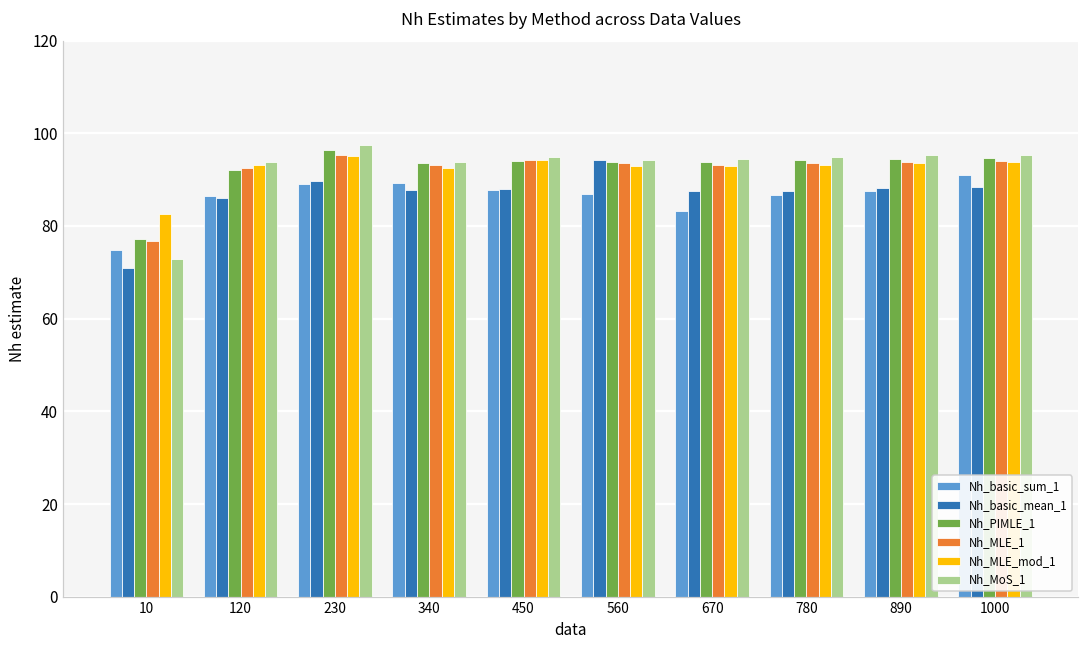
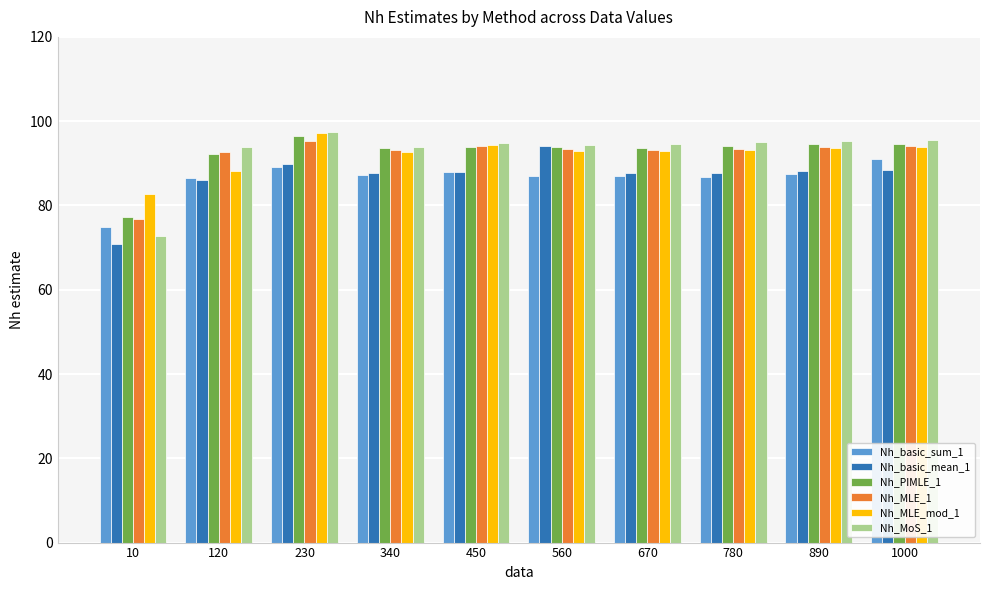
Nh_MLE_mod_1, 120: 93 -> 88
Nh_MLE_mod_1, 230: 95 -> 97
Nh_basic_sum_1, 340: 89 -> 87
Nh_basic_sum_1, 670: 83 -> 87
